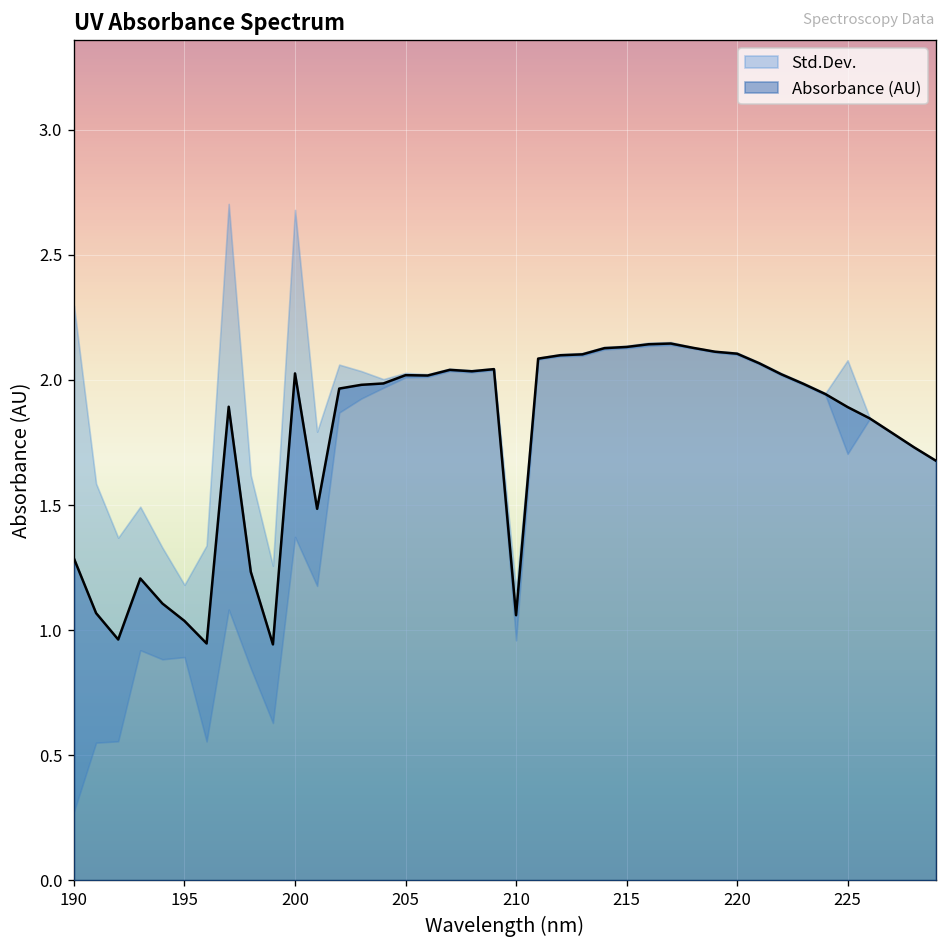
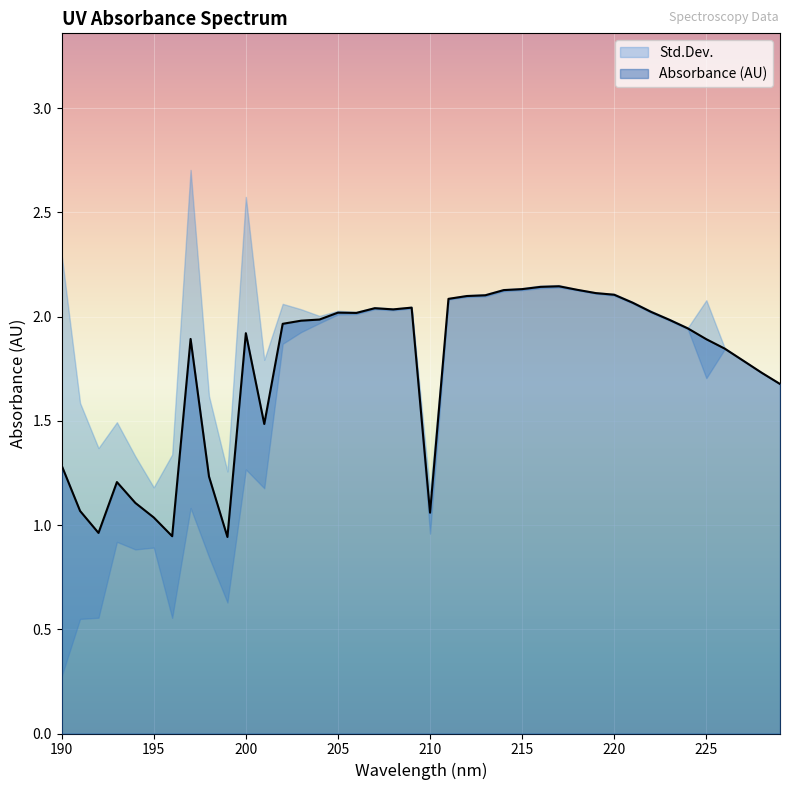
Absorbance (AU), 200: 2.03 -> 1.92
